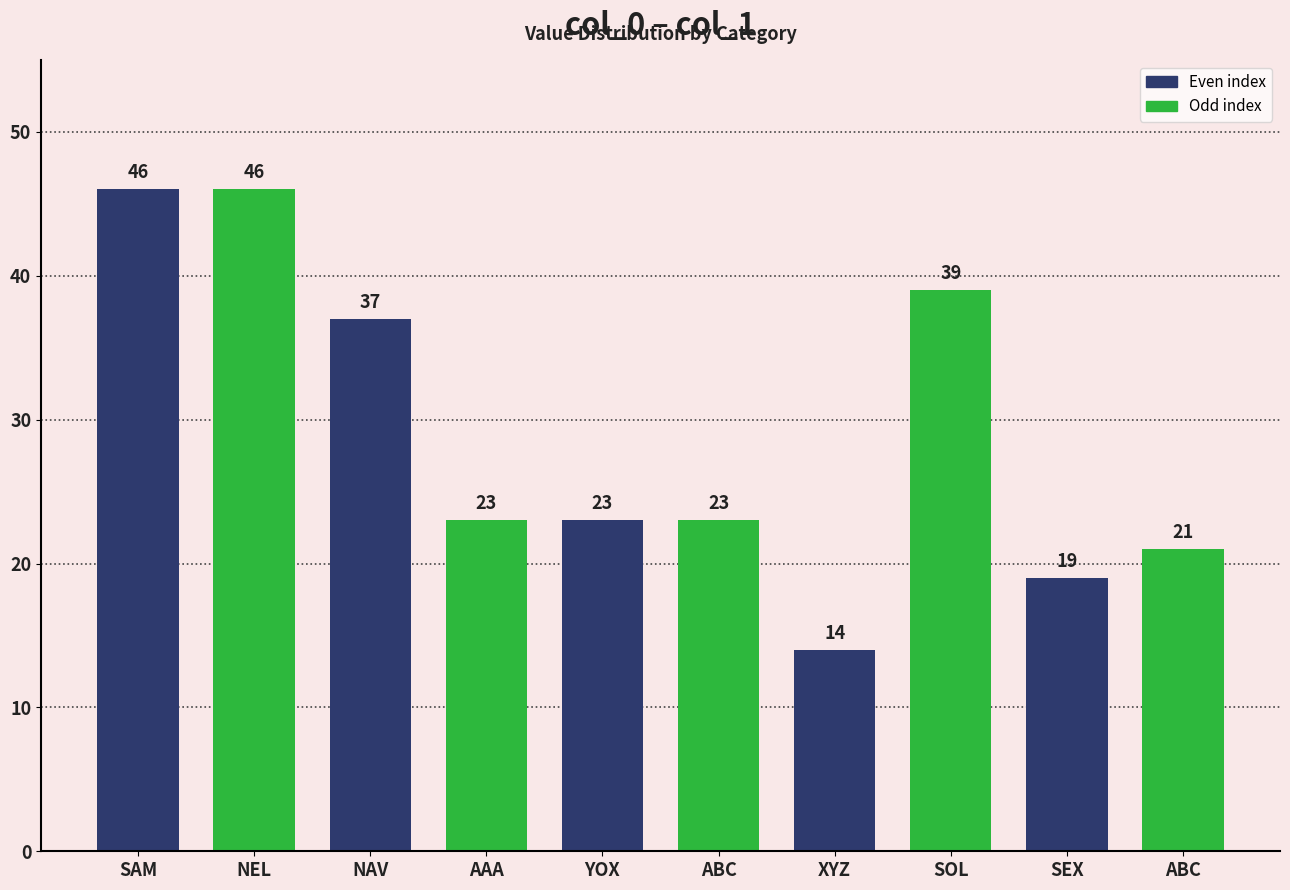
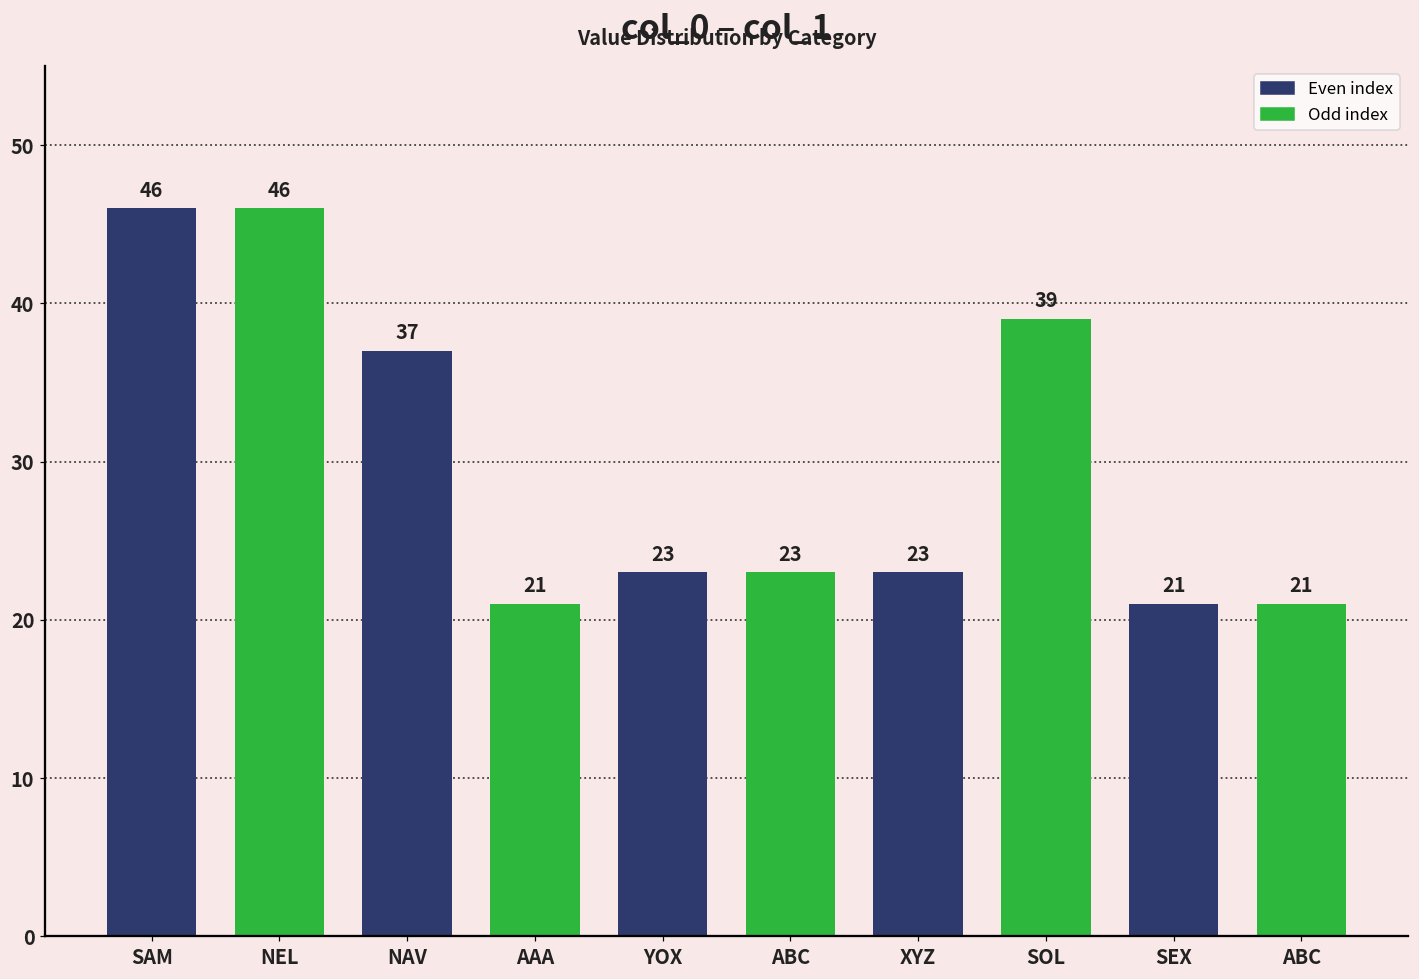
AAA: 23 -> 21
XYZ: 14 -> 23
SEX: 19 -> 21
